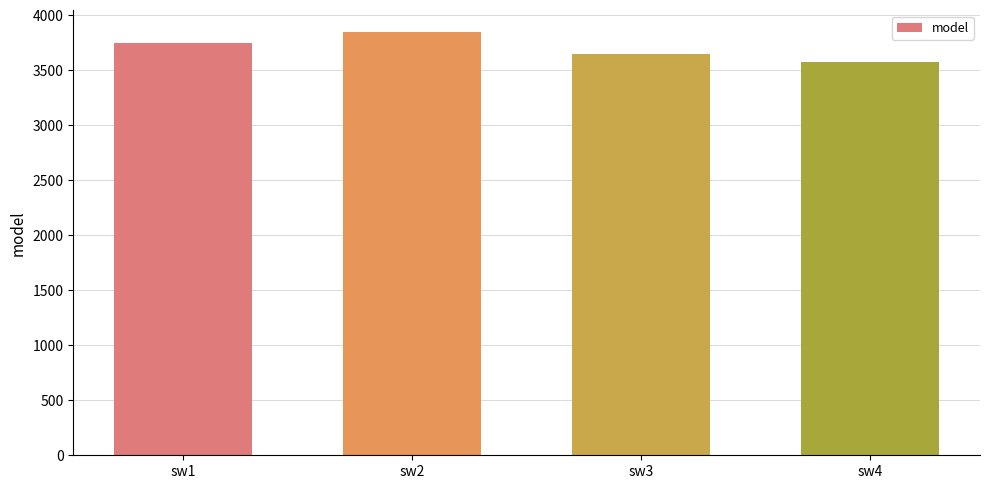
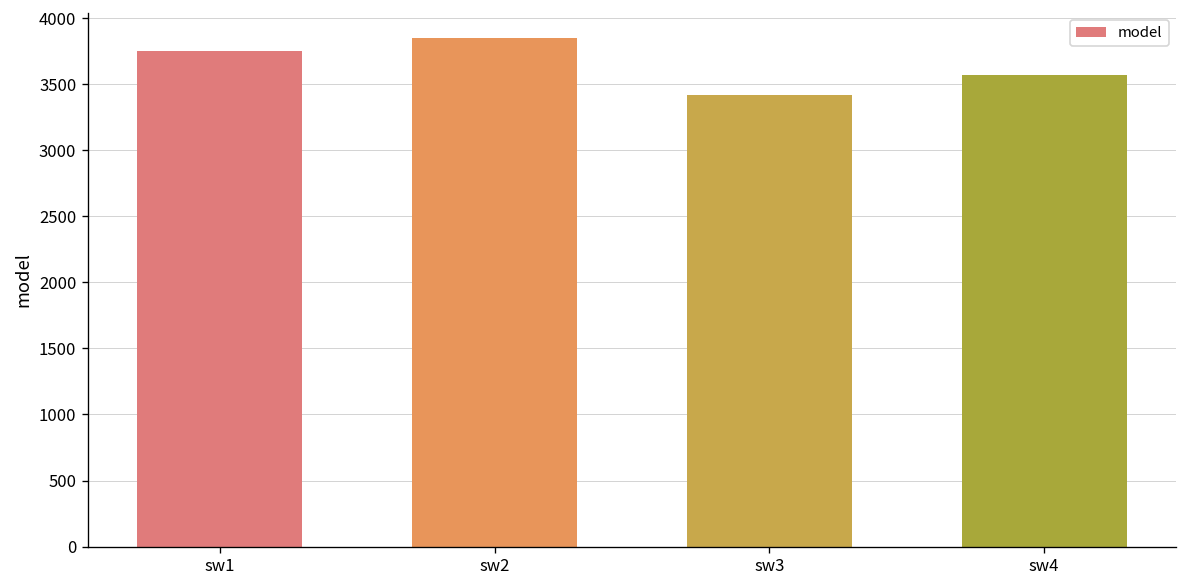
sw3: 3650 -> 3420
